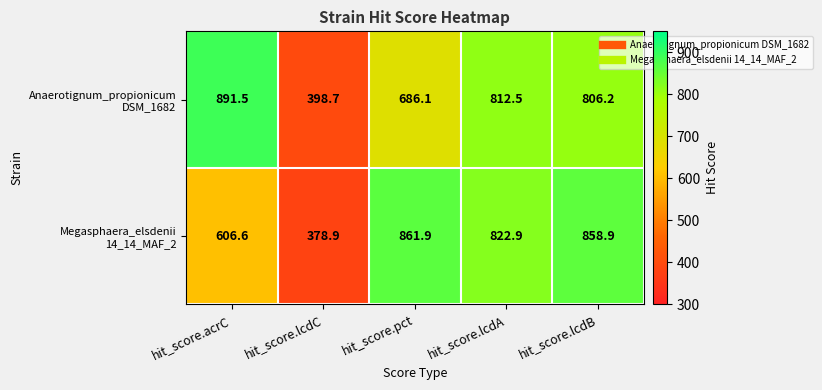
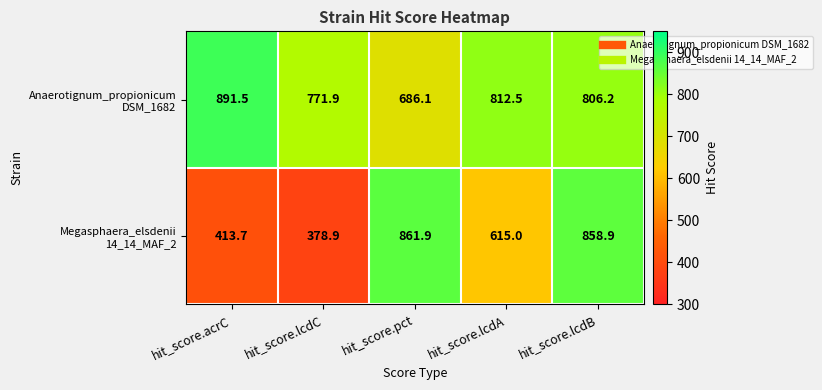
Anaerotignum_propionicum DSM_1682, hit_score.lcdC: 398.7 -> 771.9
Megasphaera_elsdenii 14_14_MAF_2, hit_score.acrC: 606.6 -> 413.7
Megasphaera_elsdenii 14_14_MAF_2, hit_score.lcdA: 822.9 -> 615.0
